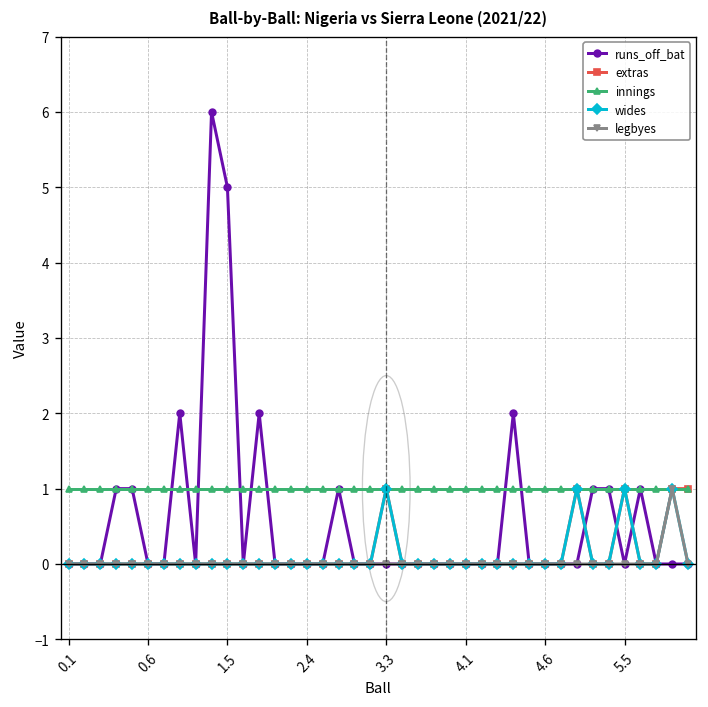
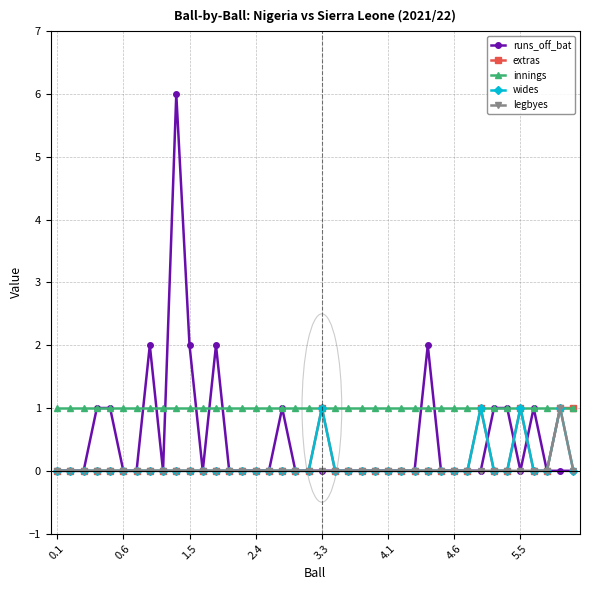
runs_off_bat, 1.5: 5 -> 2
